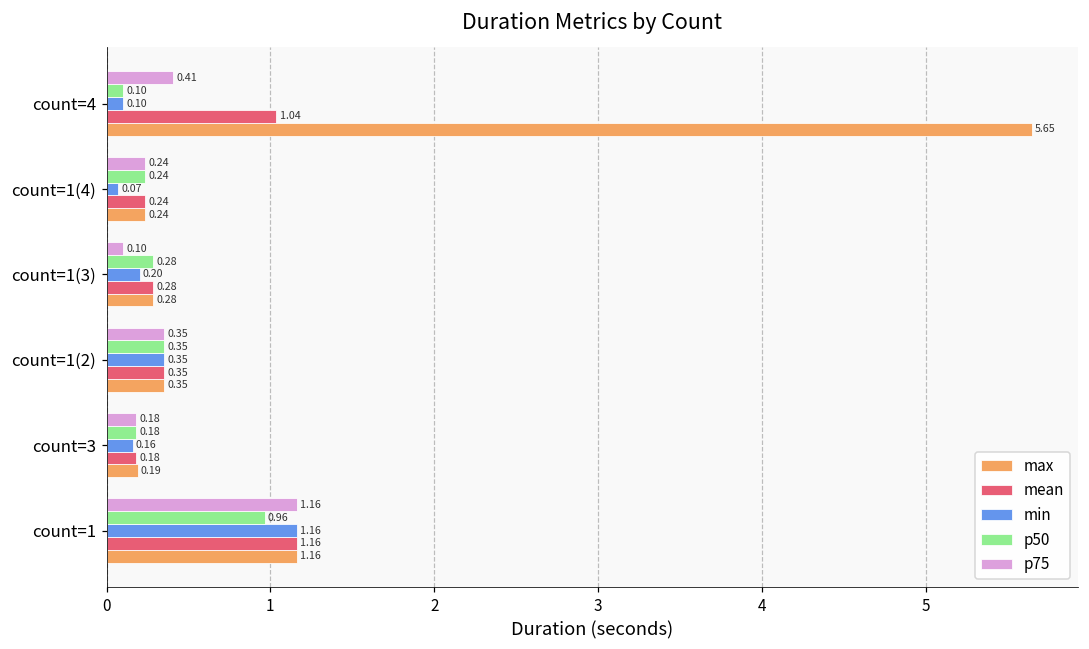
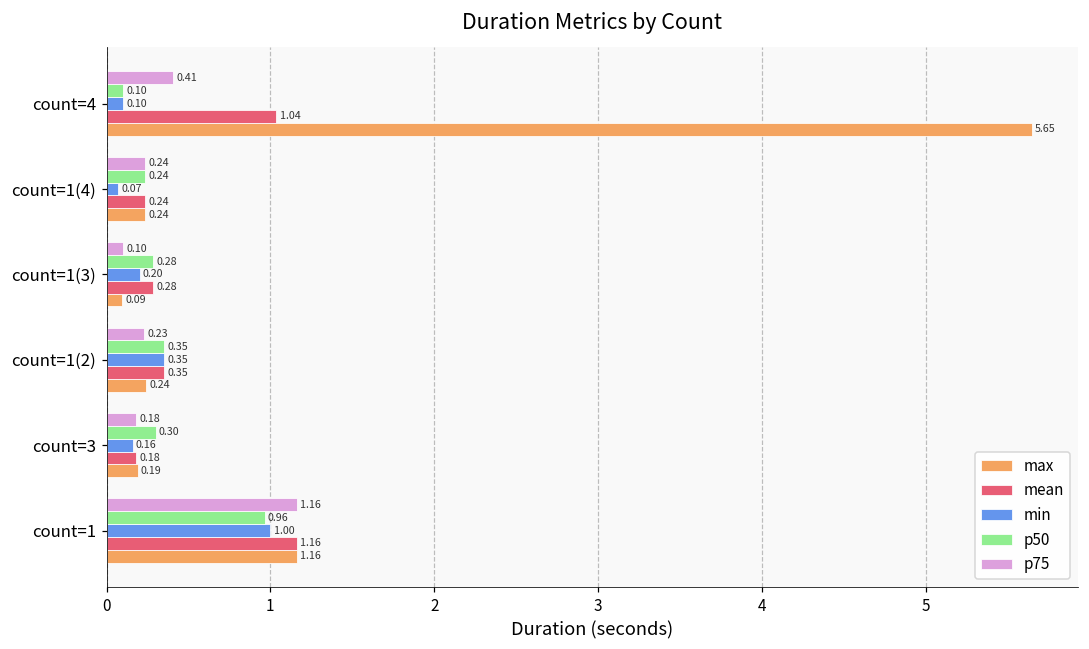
max, count=1(3): 0.28 -> 0.09
p75, count=1(2): 0.35 -> 0.23
max, count=1(2): 0.35 -> 0.24
p50, count=3: 0.18 -> 0.30
min, count=1: 1.16 -> 1.00
